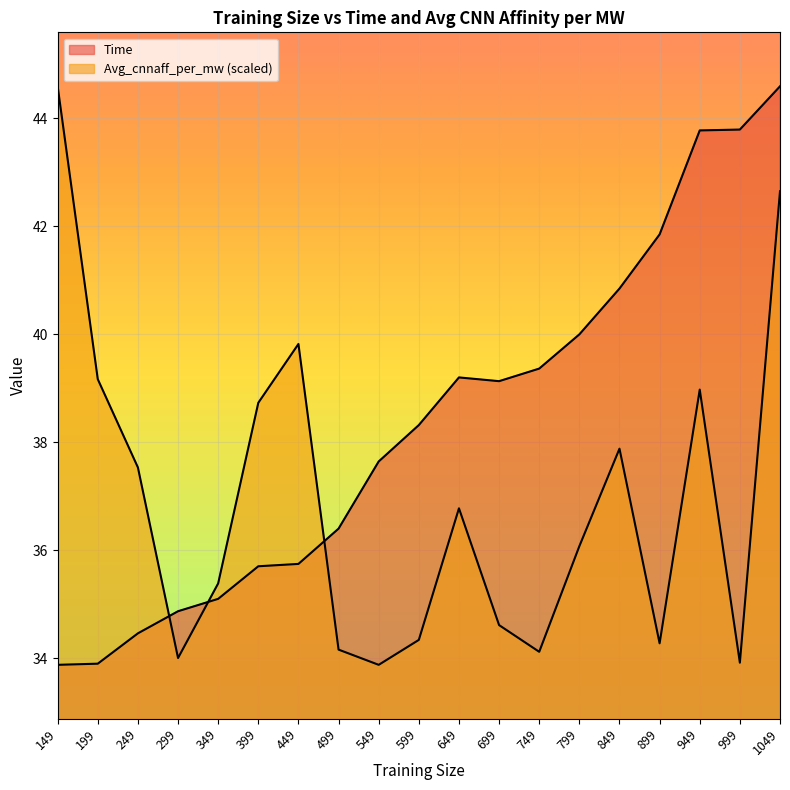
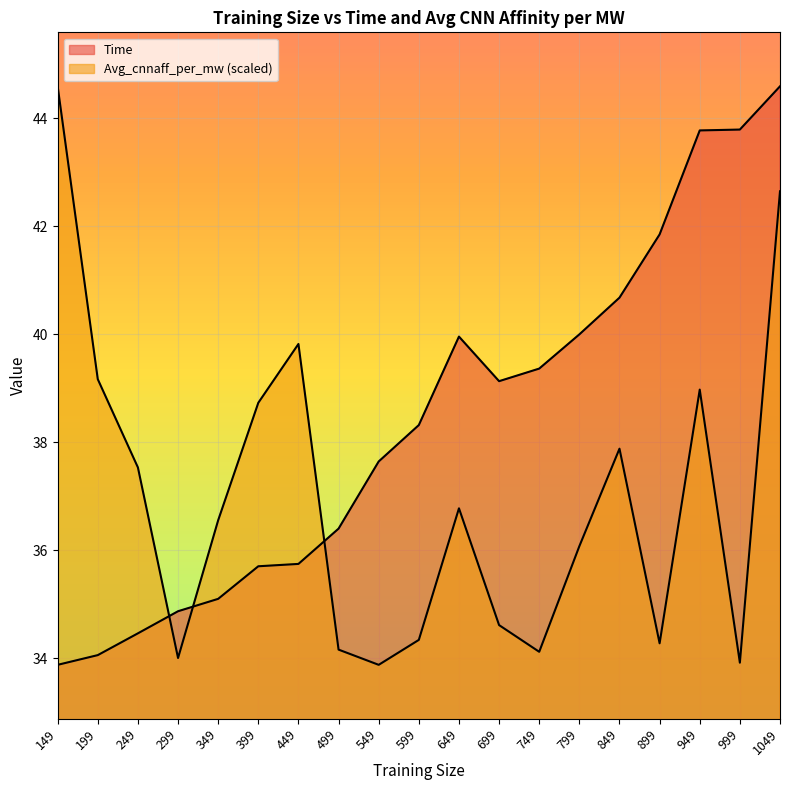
Time, 199: 33.9 -> 34.1
Avg_cnnaff_per_mw (scaled), 349: 35.4 -> 36.6
Time, 649: 39.2 -> 40.0
Time, 849: 40.8 -> 40.7
